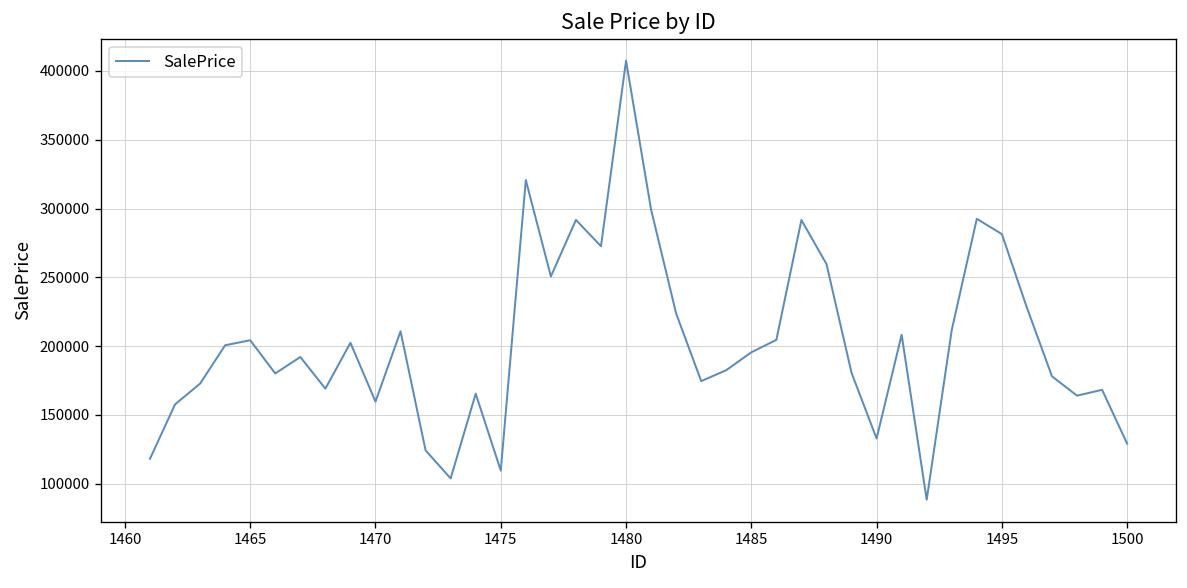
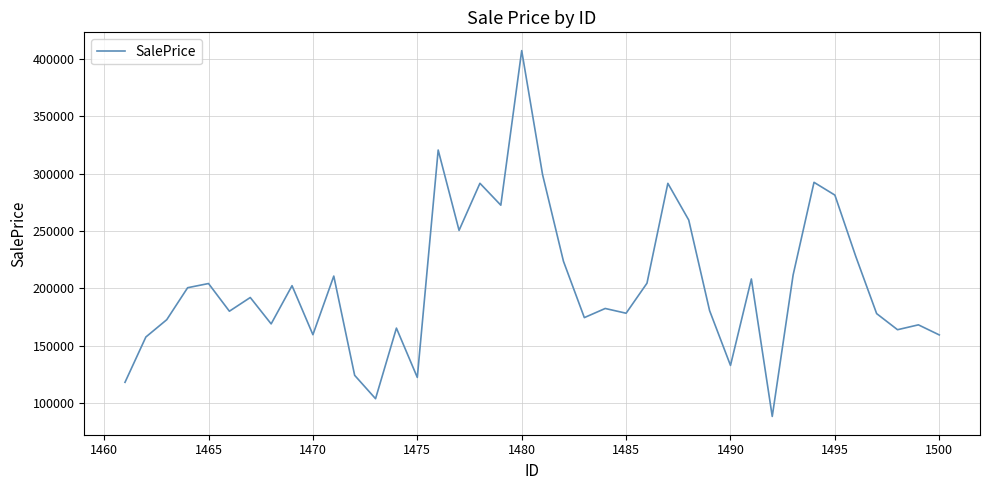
1475: 110000 -> 122000
1485: 195000 -> 178000
1500: 129000 -> 159000
